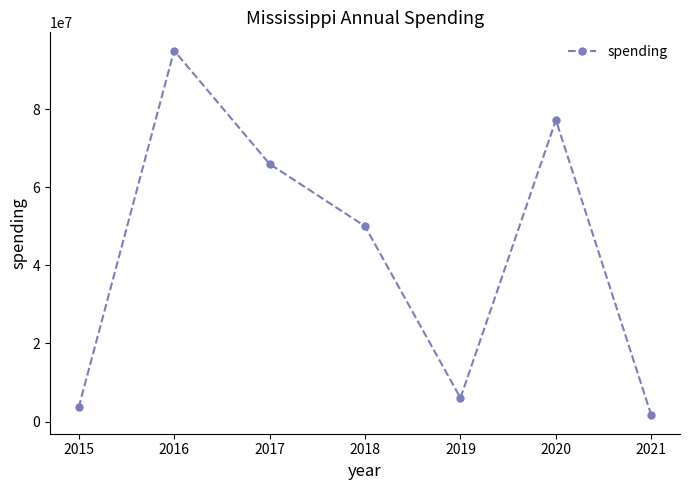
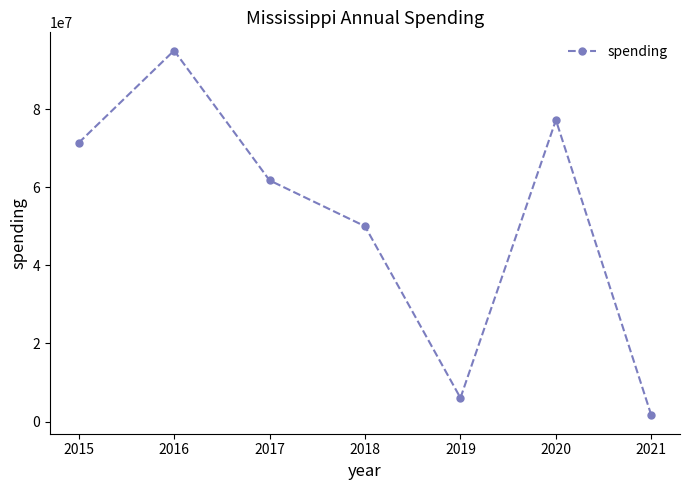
2015: 4000000 -> 71000000
2017: 66000000 -> 62000000
